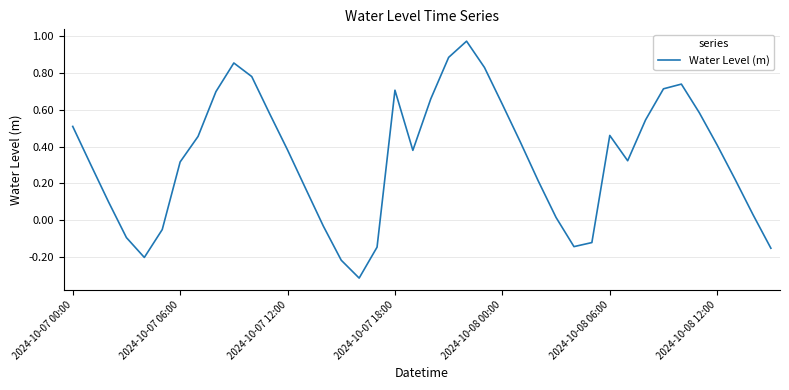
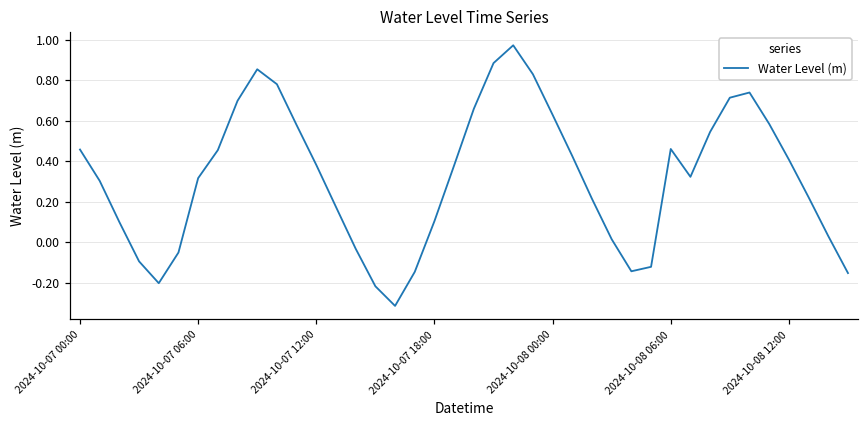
2024-10-07 00:00: 0.51 -> 0.46
2024-10-07 18:00: 0.71 -> 0.10
